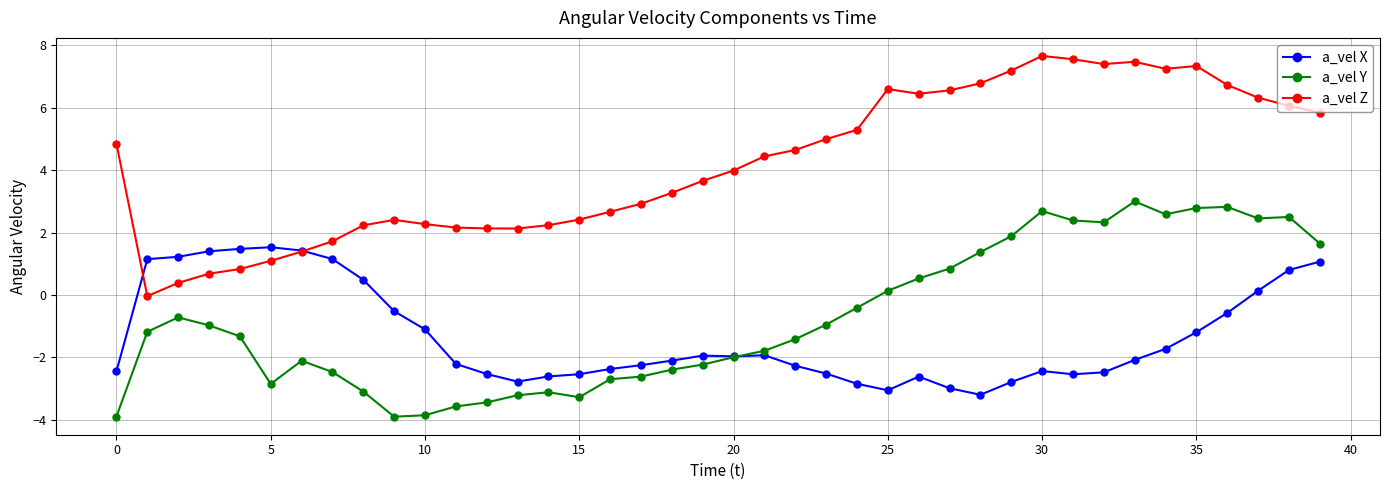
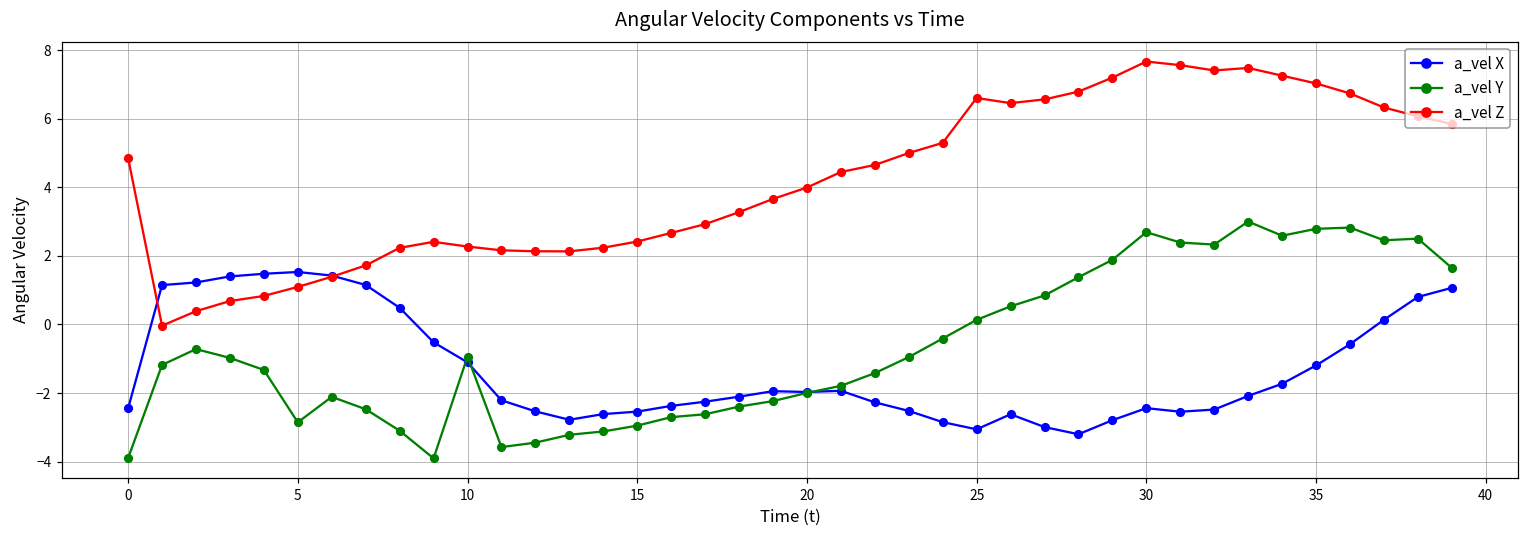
a_vel Y, 10: -3.9 -> -0.9
a_vel Y, 15: -3.3 -> -3.0
a_vel Z, 35: 7.3 -> 7.0
